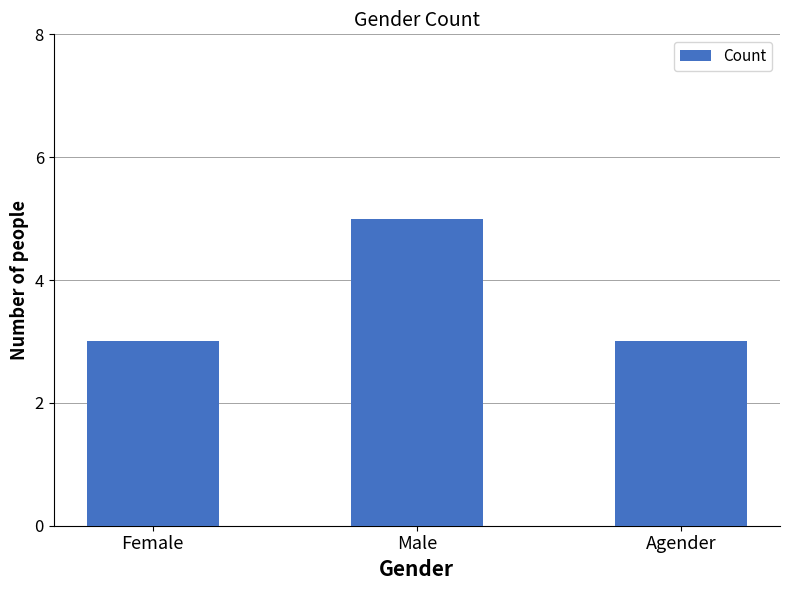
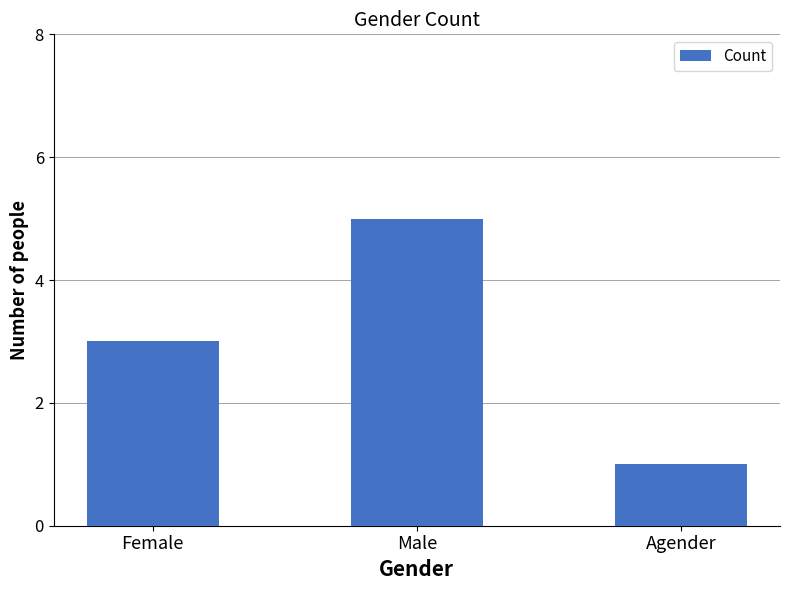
Agender: 3 -> 1
